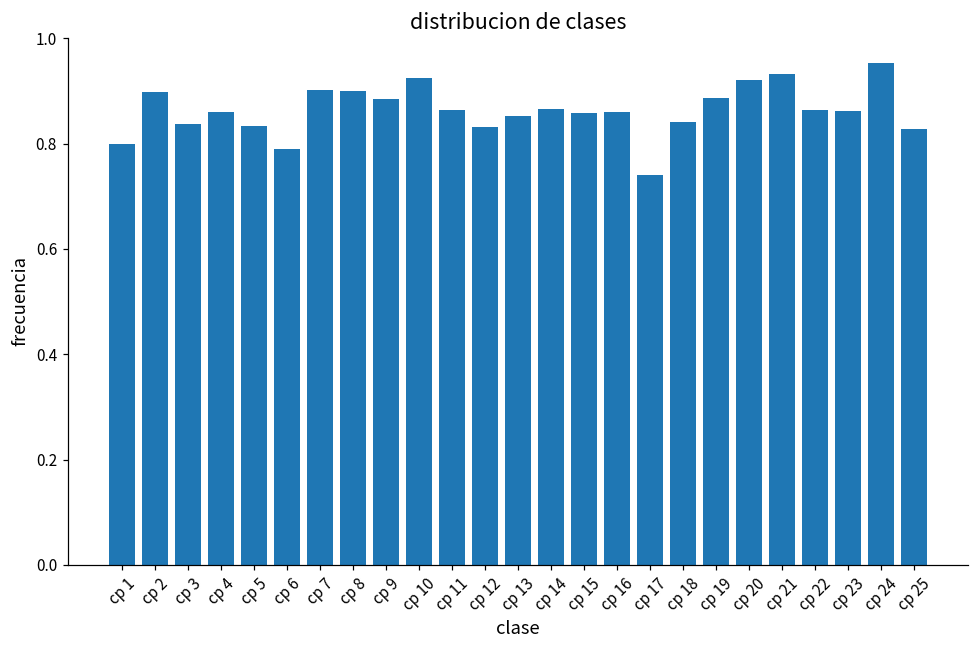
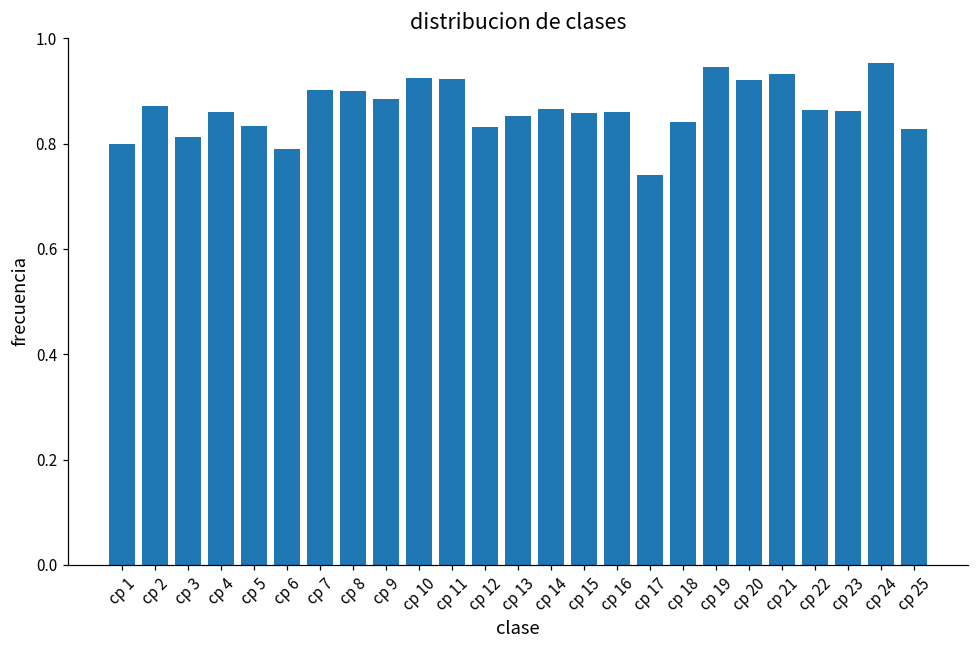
cp 2: 0.90 -> 0.87
cp 3: 0.84 -> 0.81
cp 11: 0.86 -> 0.92
cp 19: 0.89 -> 0.95
